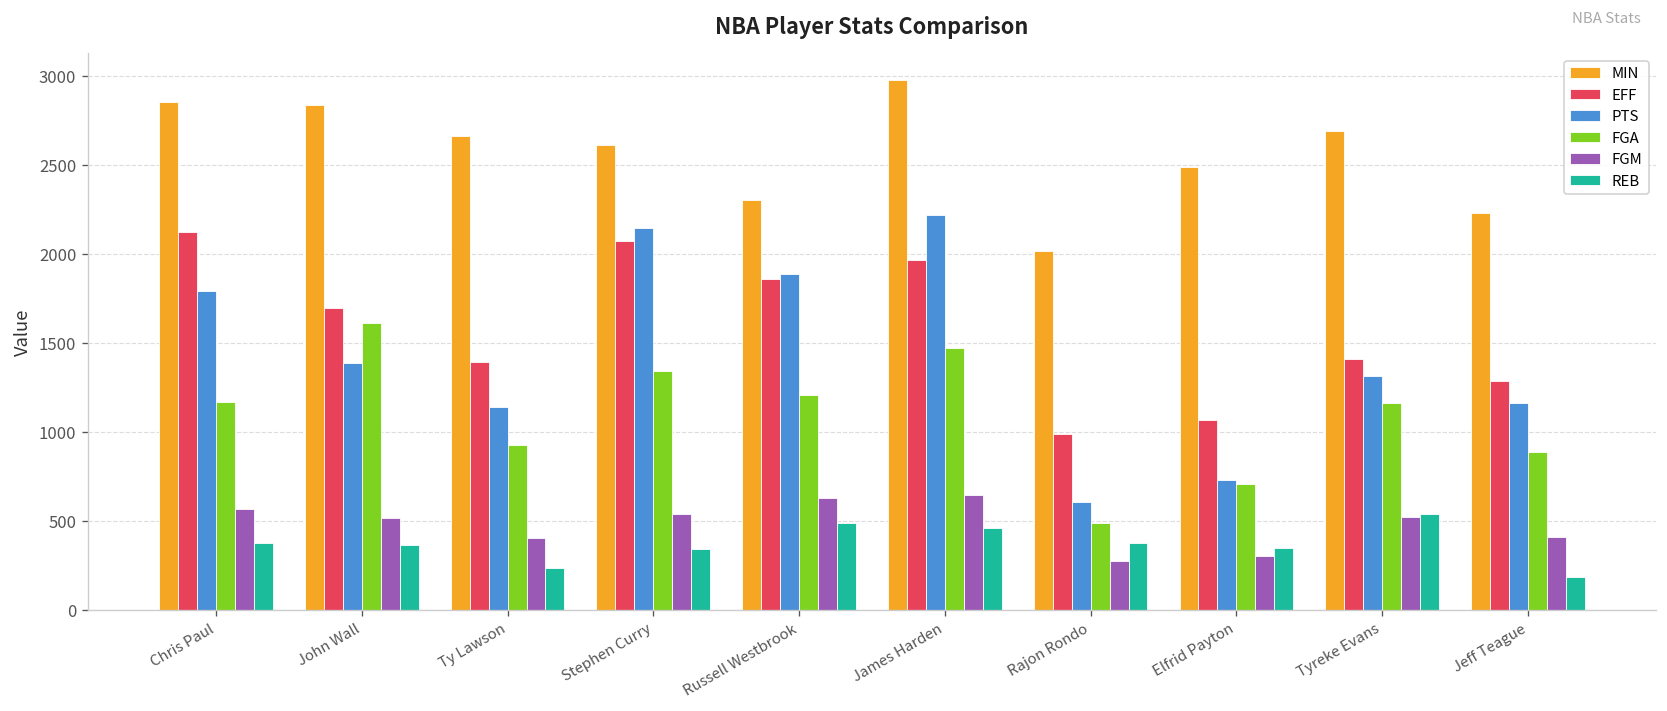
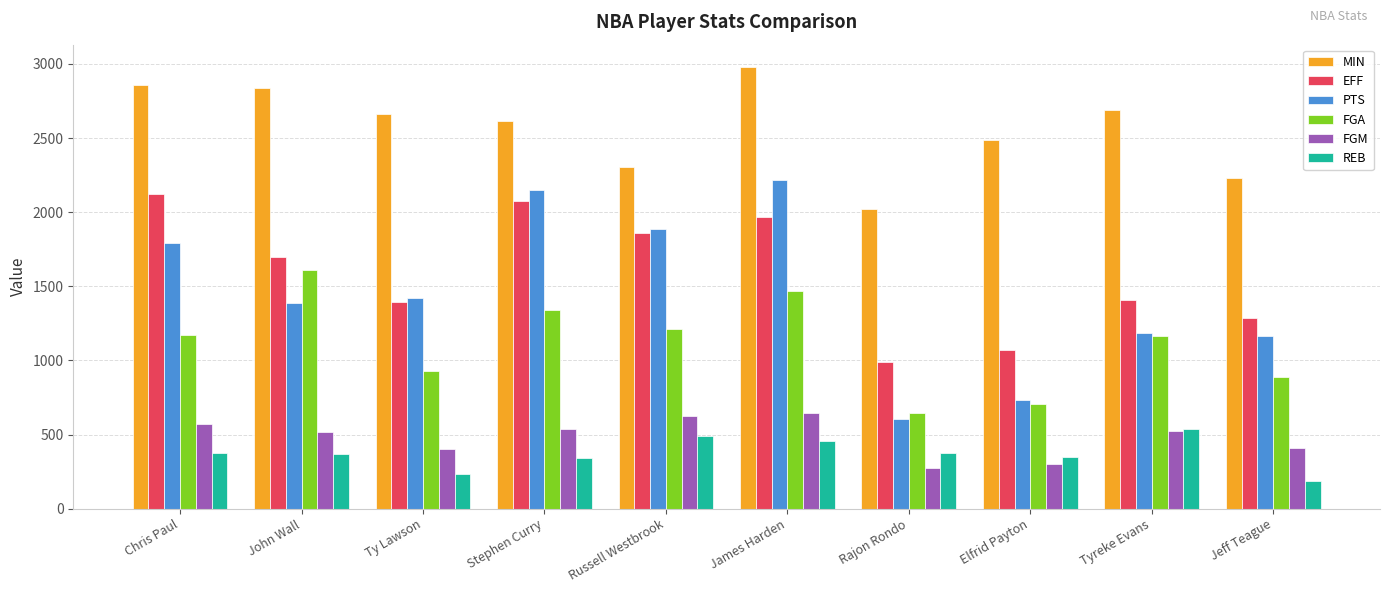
PTS, Ty Lawson: 1140 -> 1420
FGA, Rajon Rondo: 490 -> 650
PTS, Tyreke Evans: 1310 -> 1190
